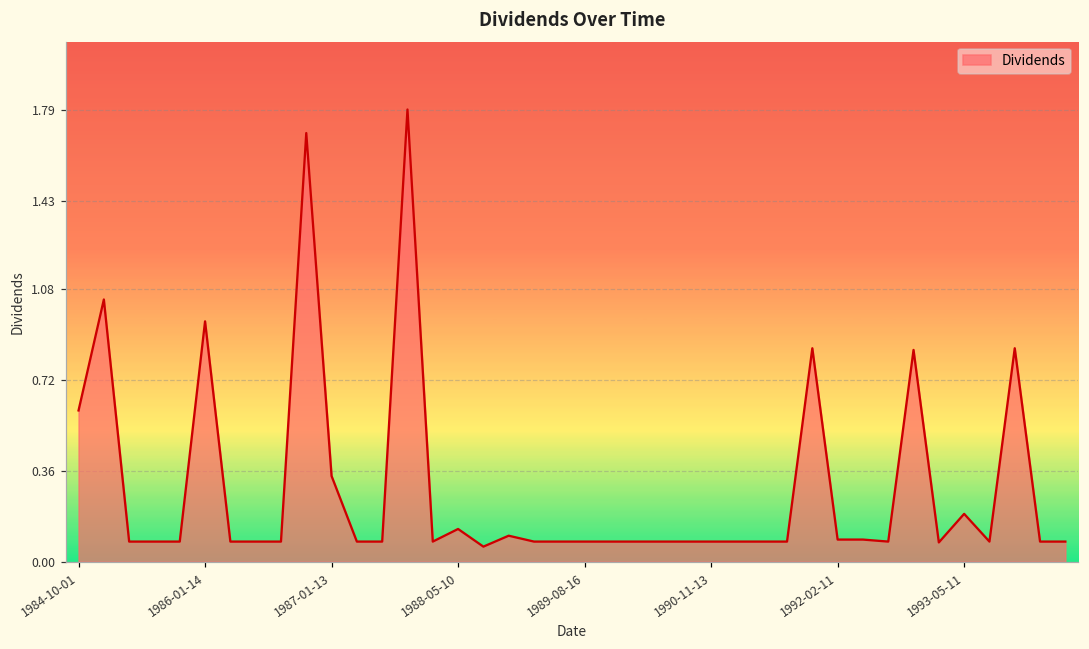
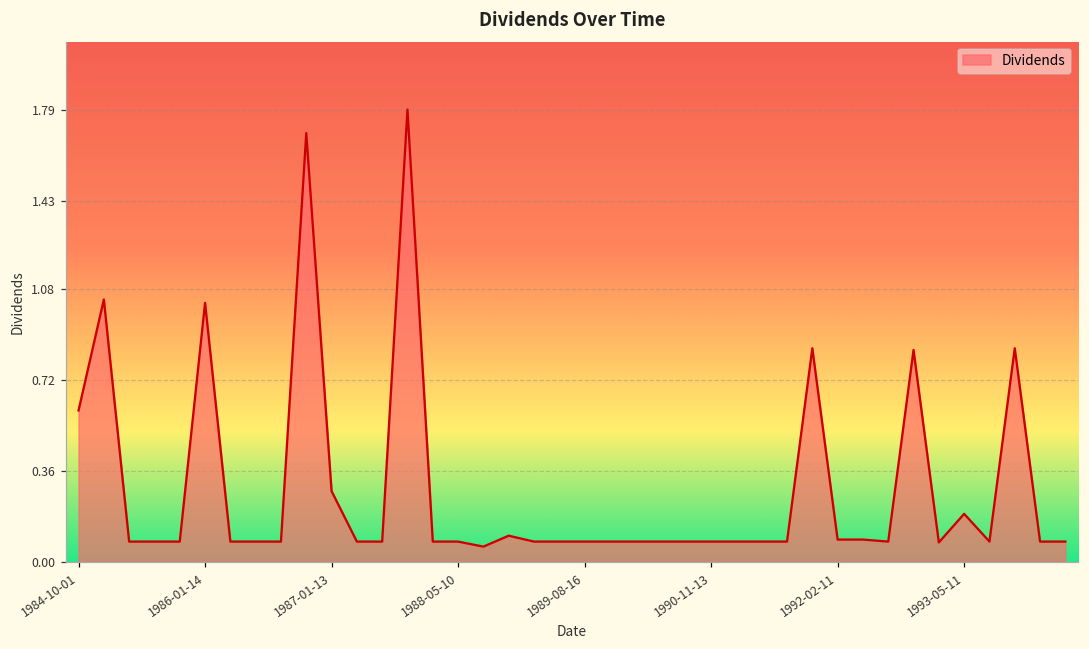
1986-01-14: 0.95 -> 1.03
1987-01-13: 0.34 -> 0.28
1988-05-10: 0.13 -> 0.08
